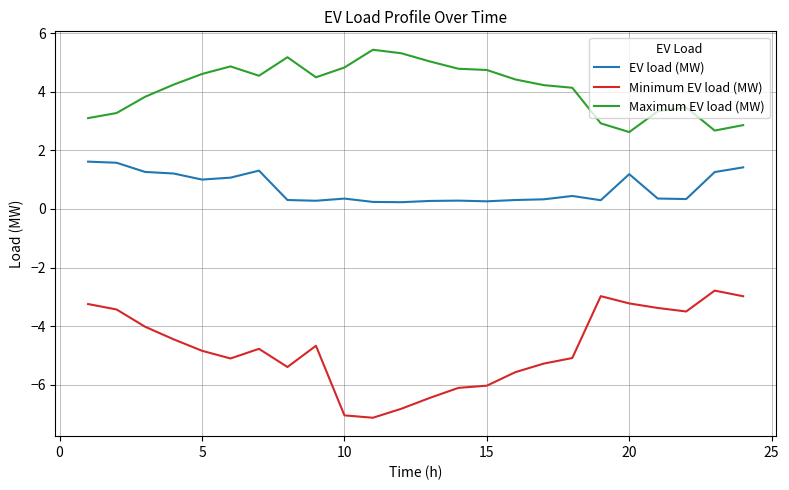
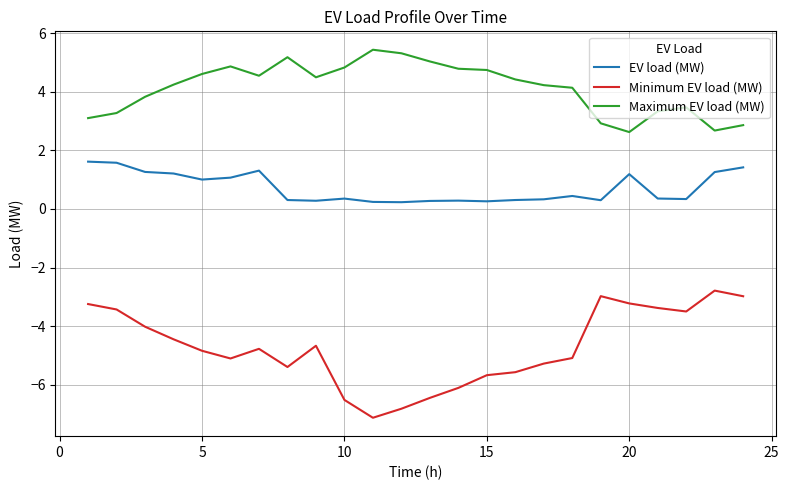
Minimum EV load (MW), 10: -7.0 -> -6.5
Minimum EV load (MW), 15: -6.0 -> -5.7
